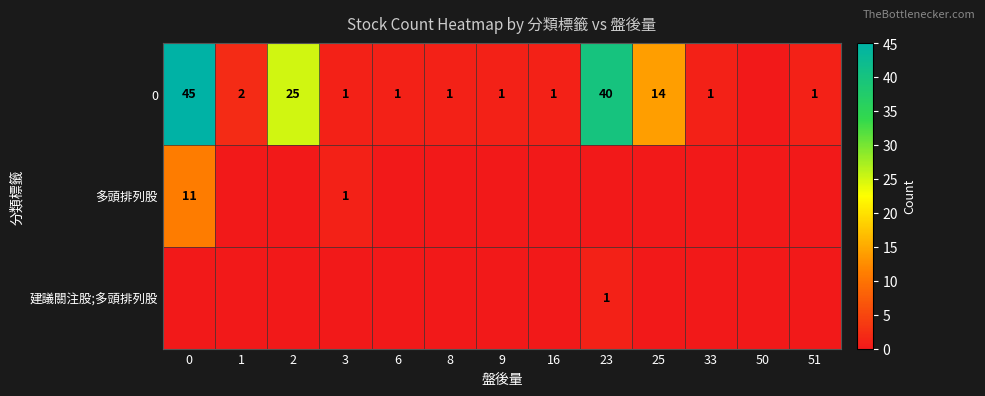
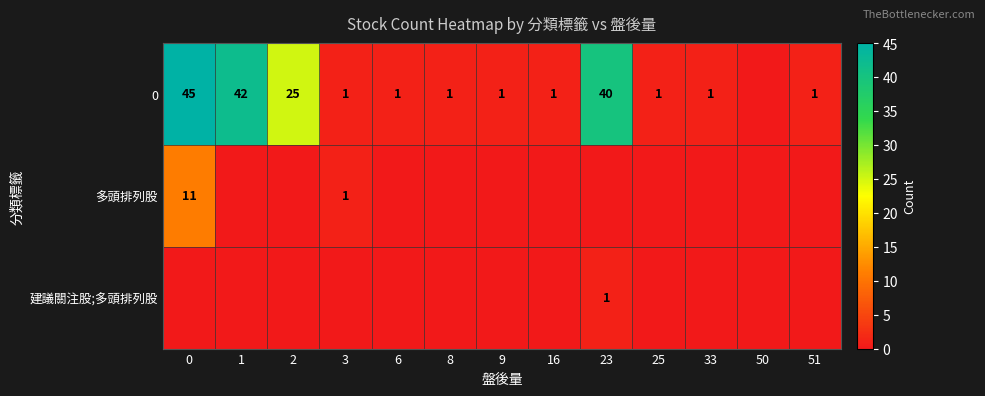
0, 1: 2 -> 42
0, 25: 14 -> 1
